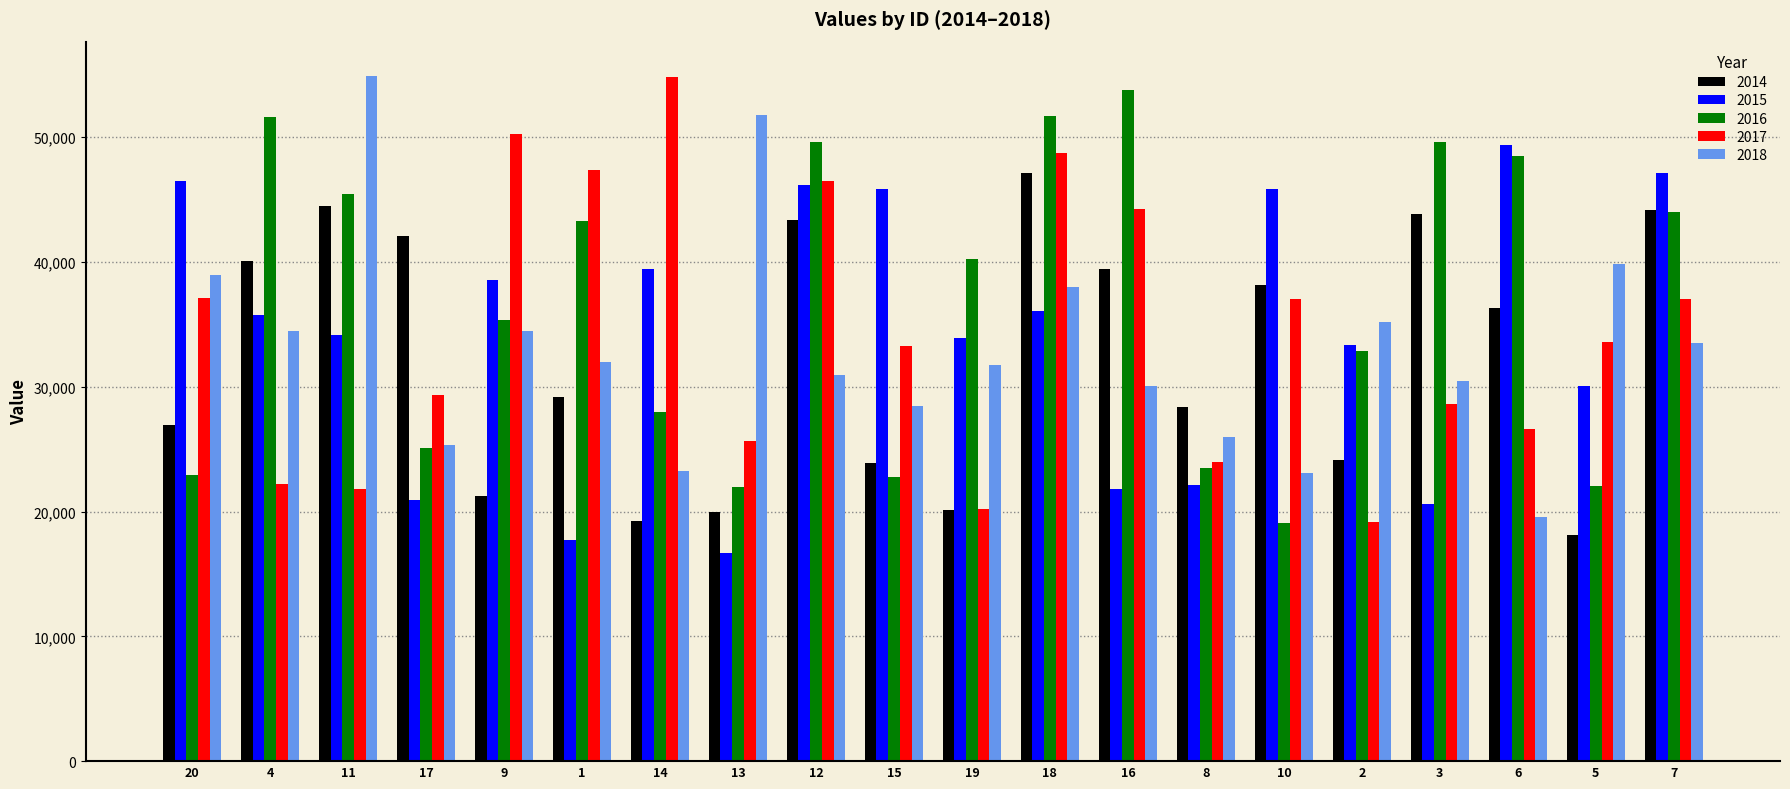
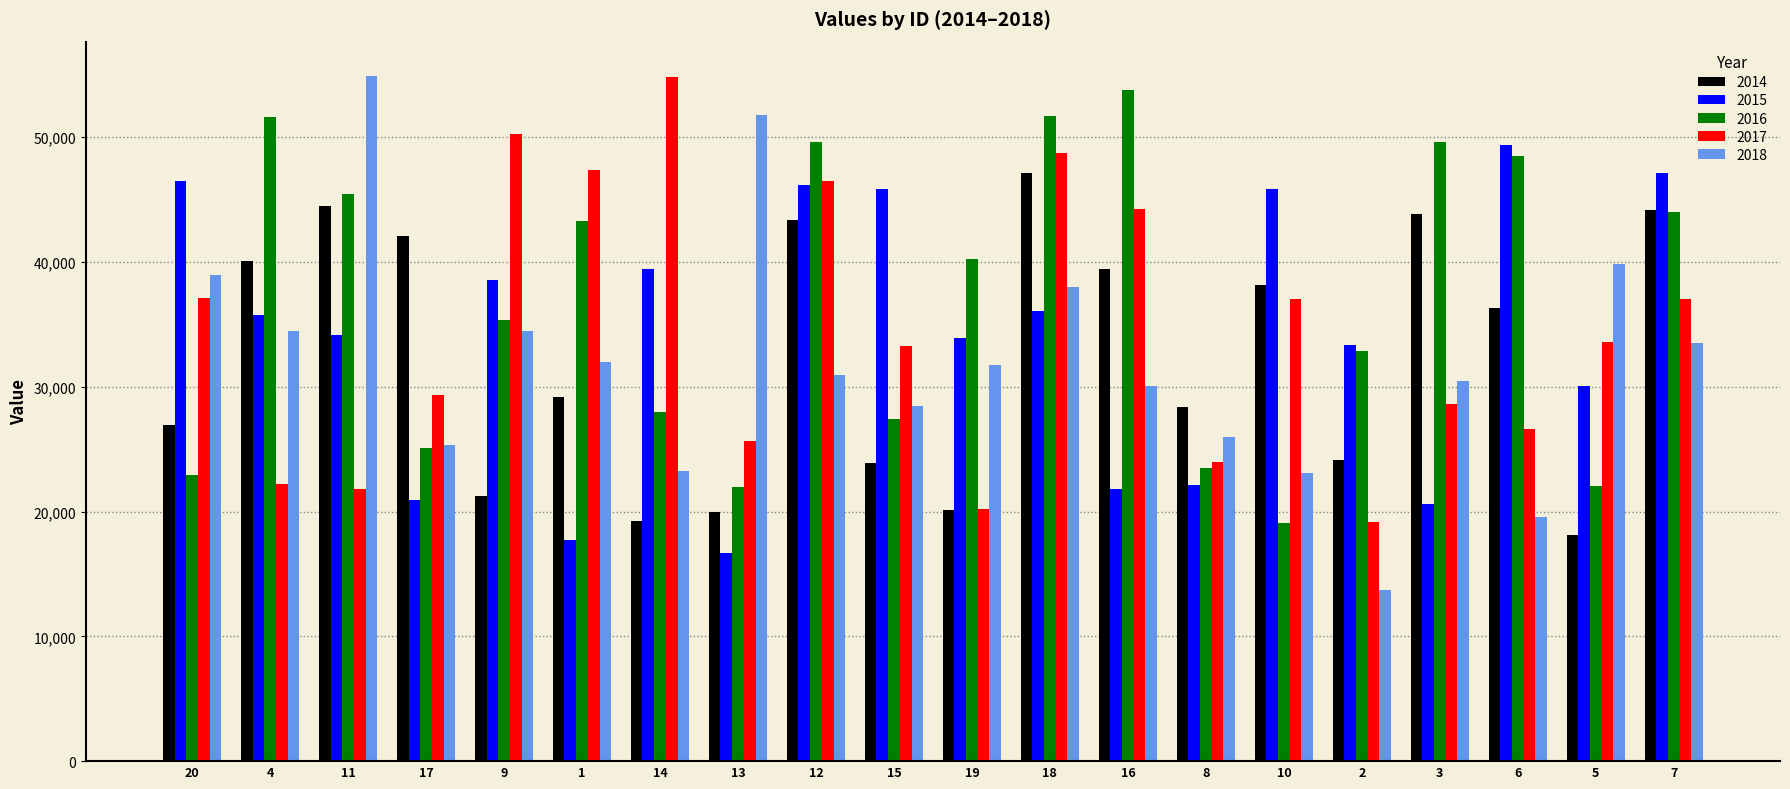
2016, 15: 22,700 -> 27,400
2018, 2: 35,200 -> 13,700
